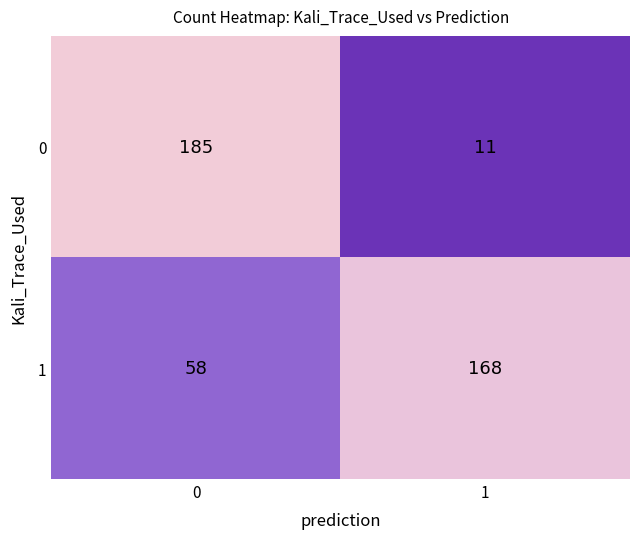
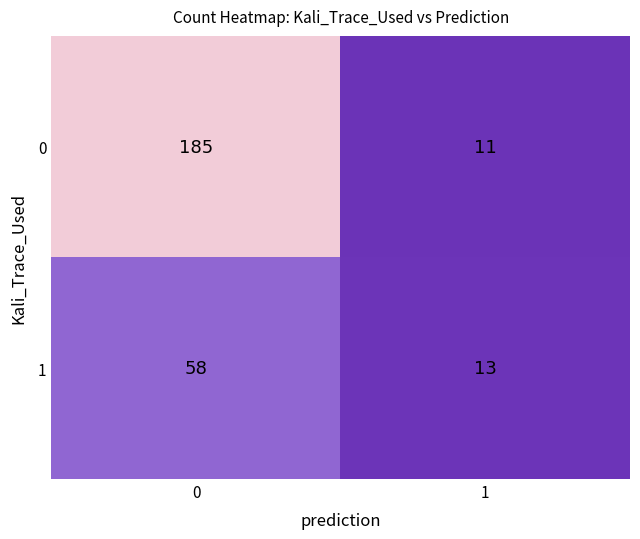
1, 1: 168 -> 13
